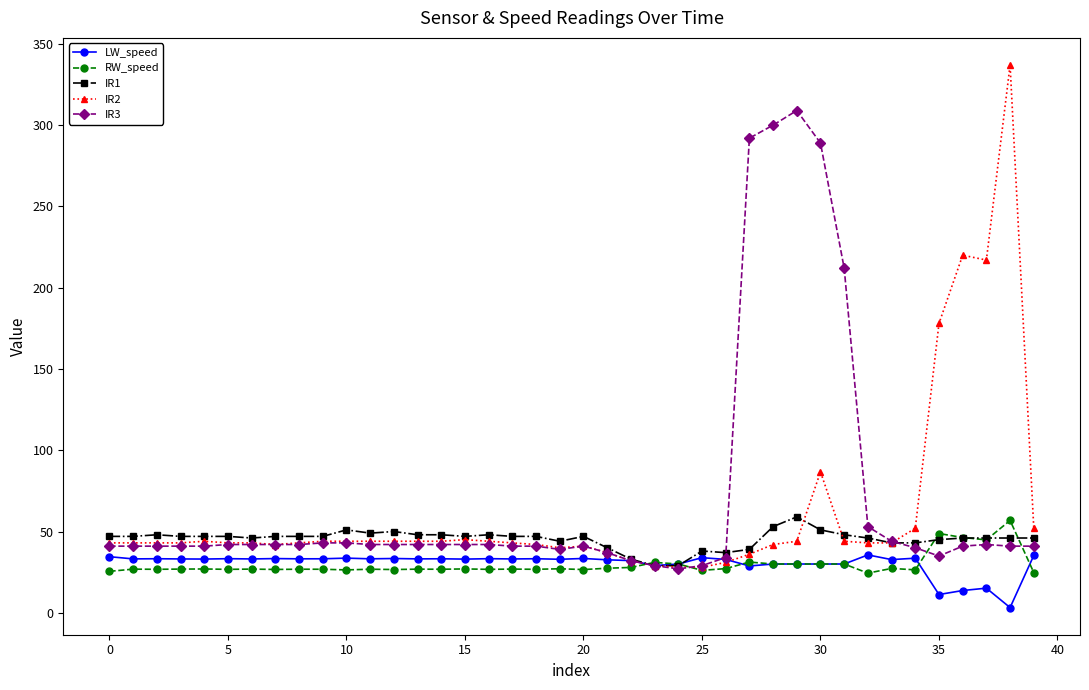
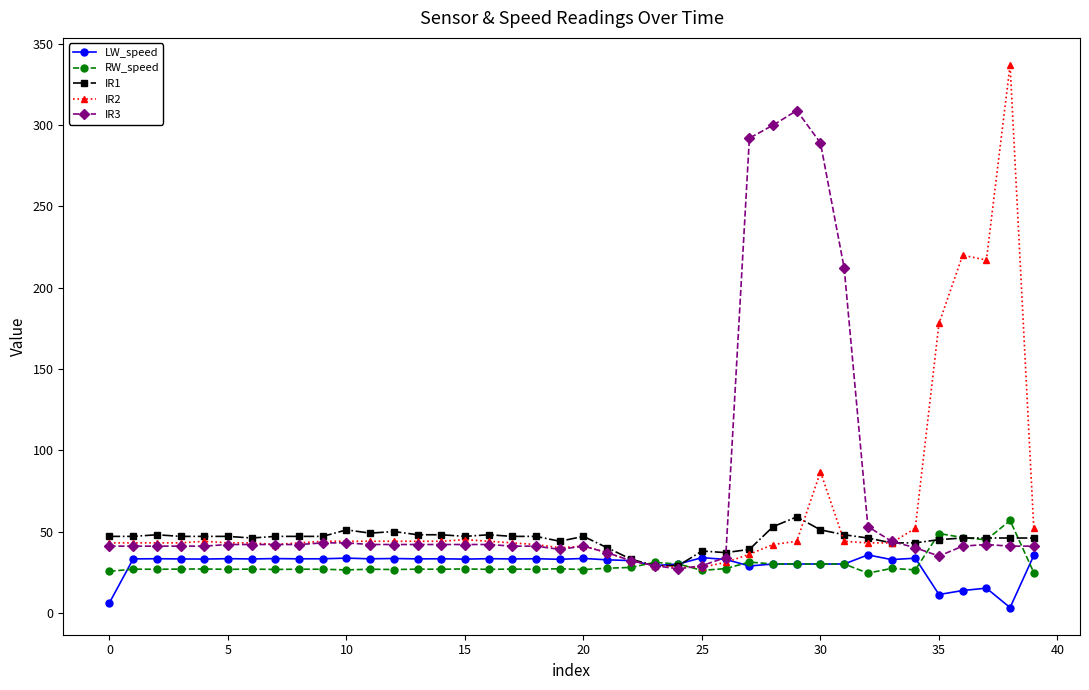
LW_speed, 0: 35 -> 6
